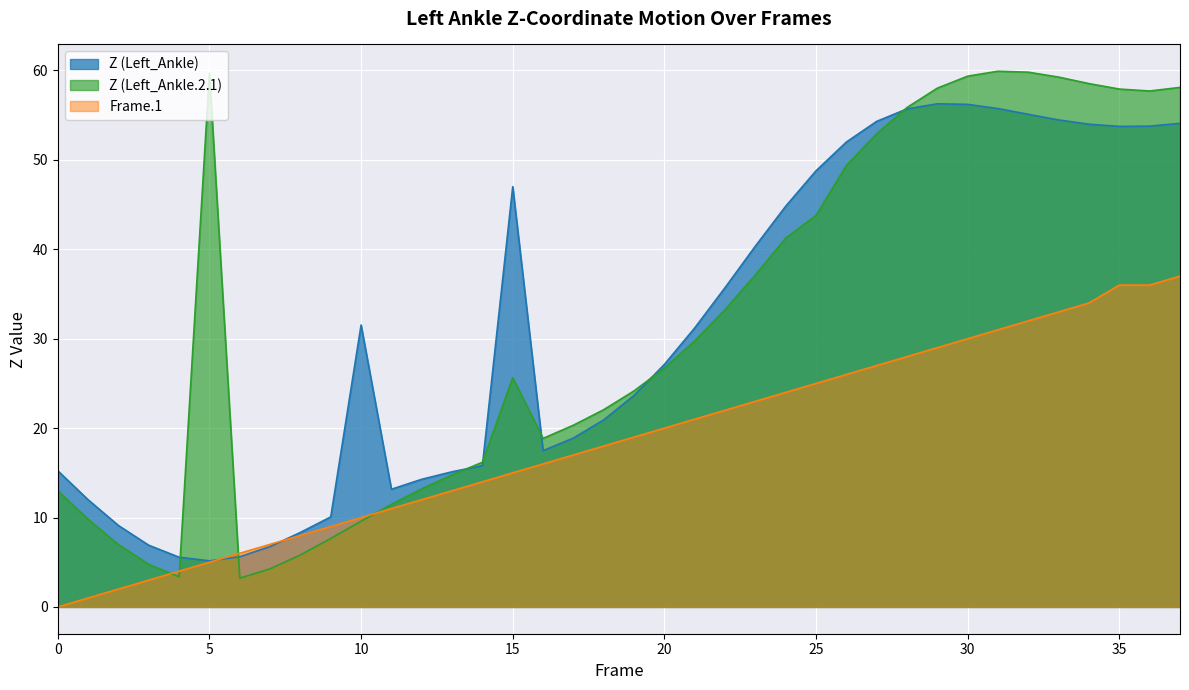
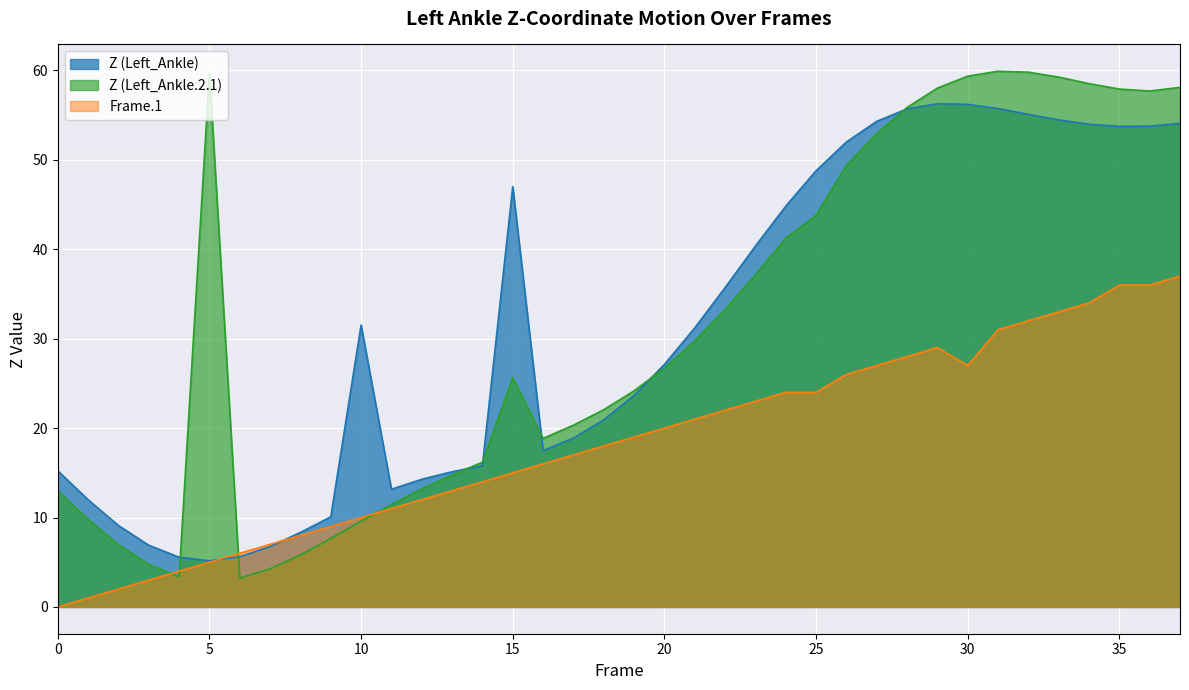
Frame.1, 25: 25 -> 24
Frame.1, 30: 30 -> 27
